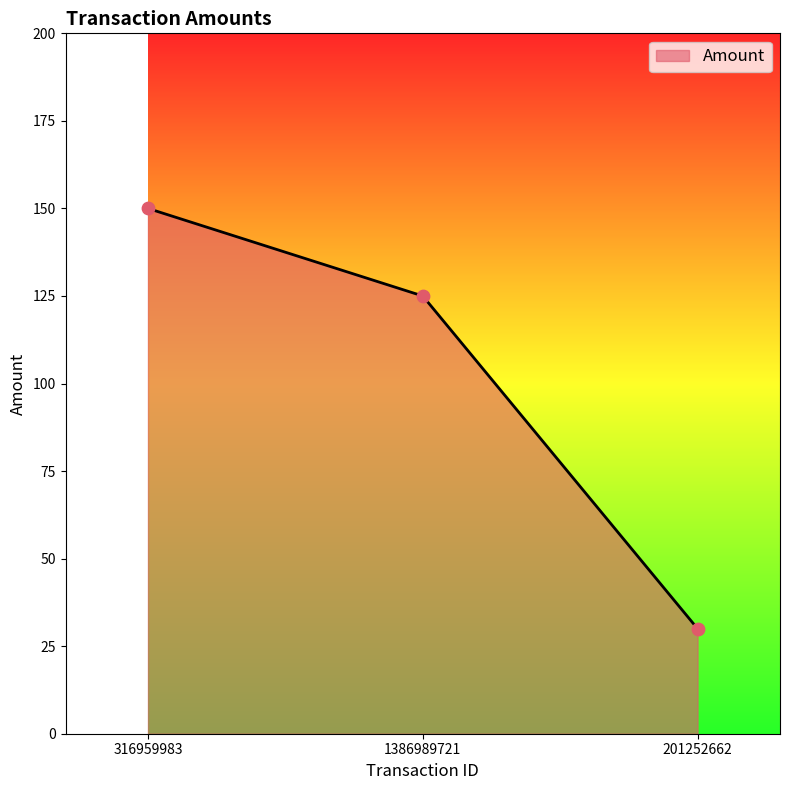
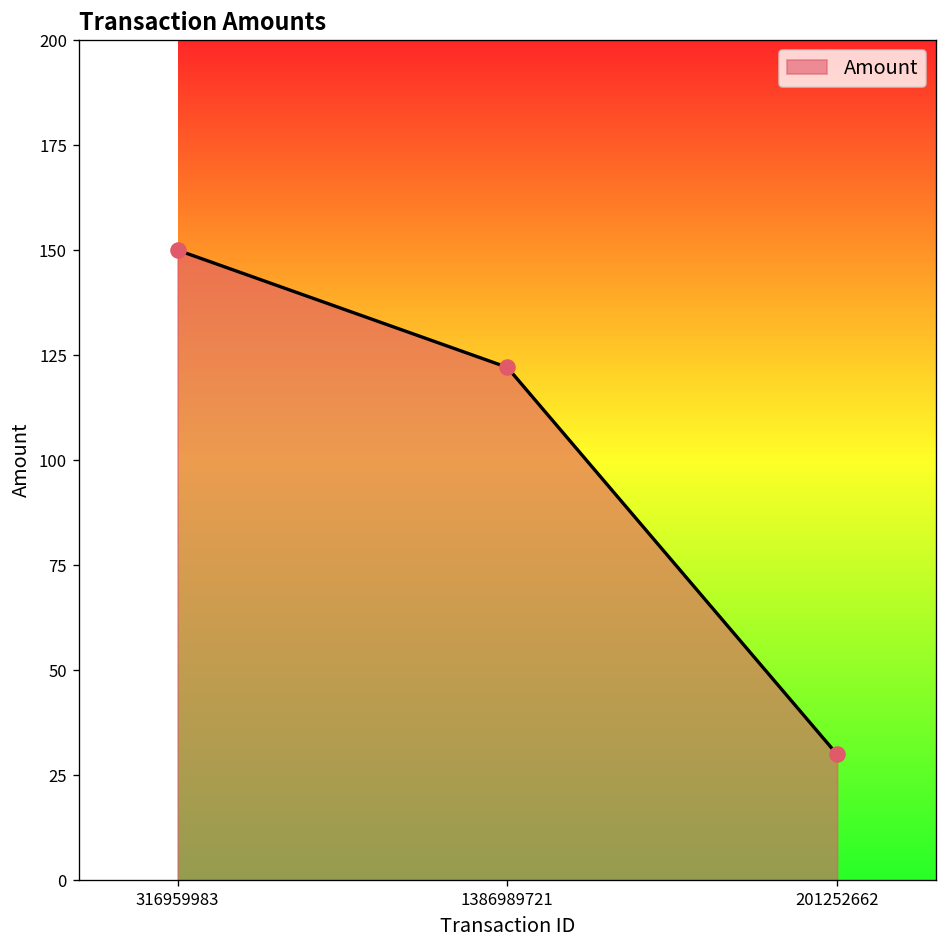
1386989721: 125 -> 122
